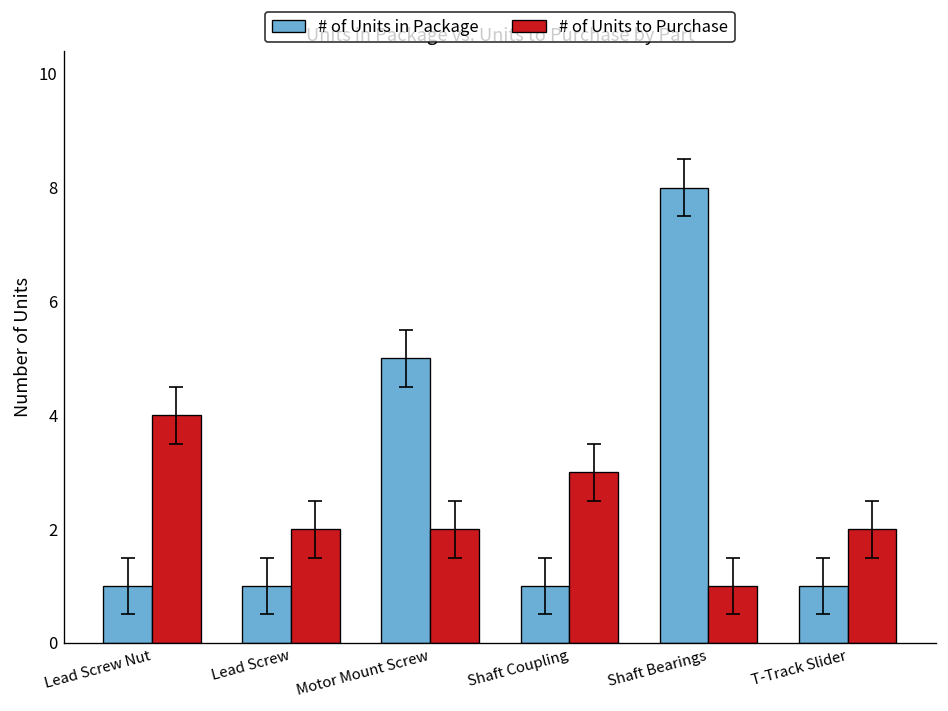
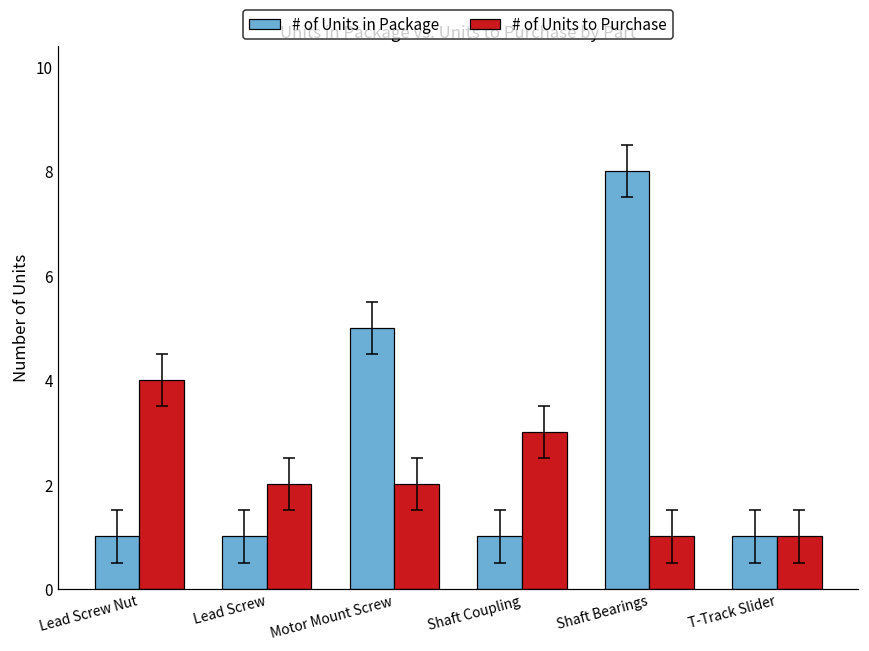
# of Units to Purchase, T-Track Slider: 2 -> 1
